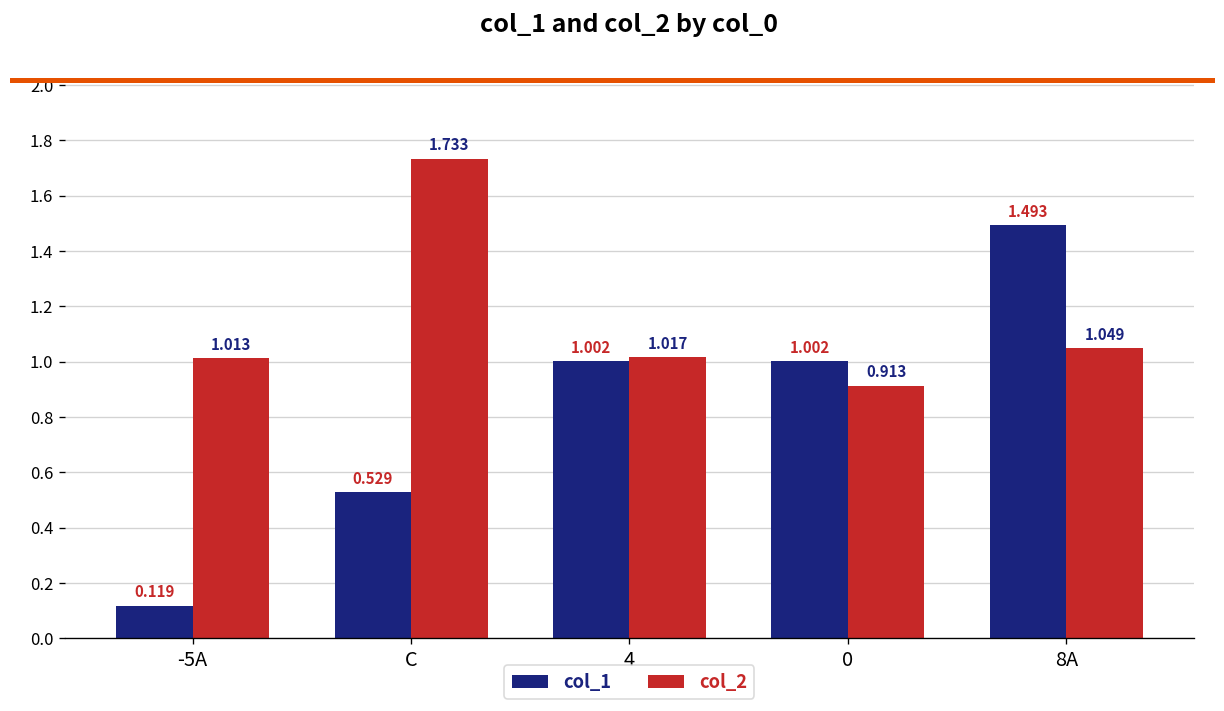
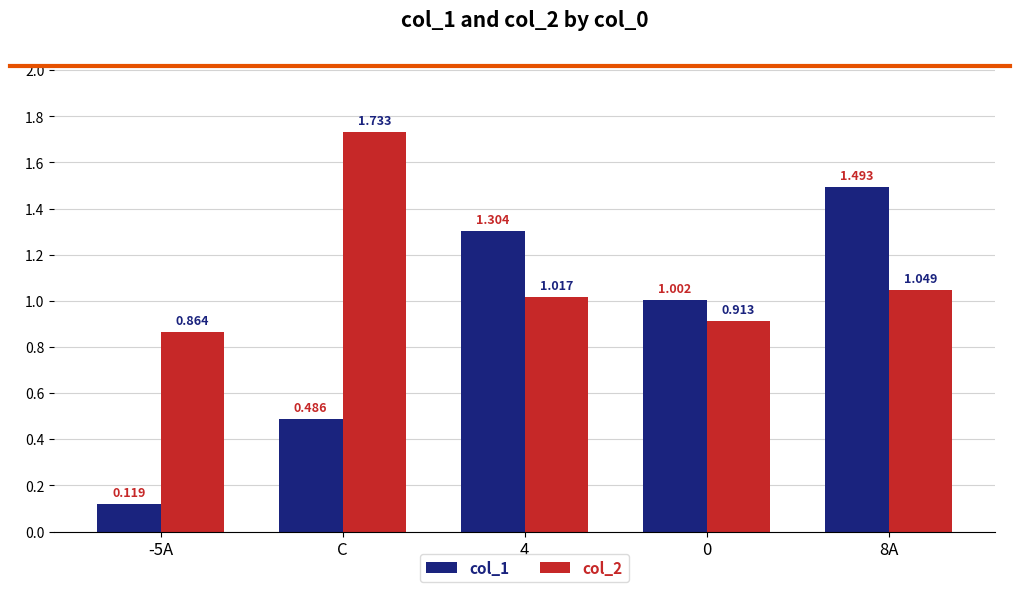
col_2, -5A: 1.013 -> 0.864
col_1, C: 0.529 -> 0.486
col_1, 4: 1.002 -> 1.304
